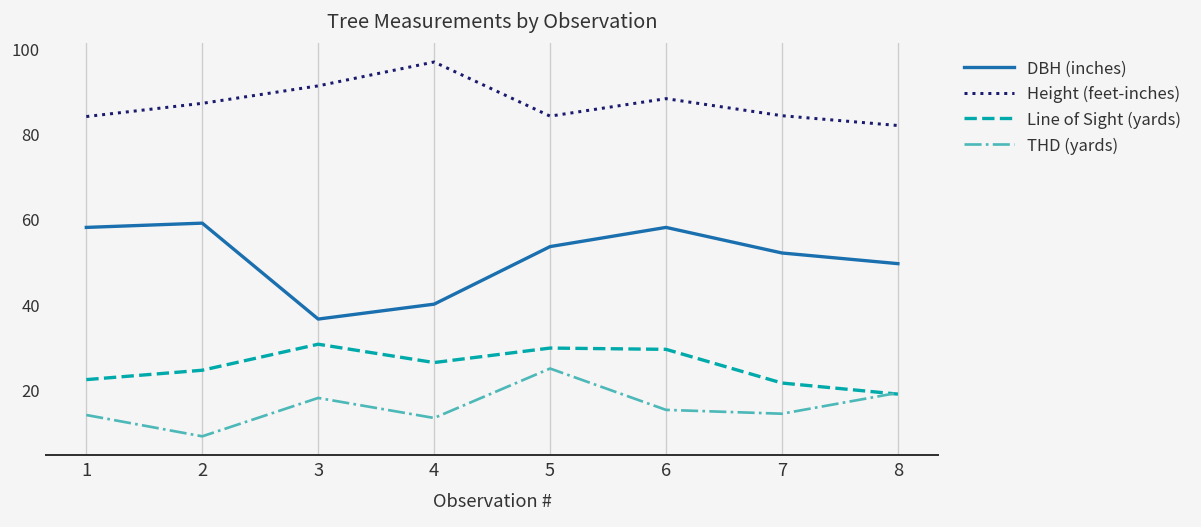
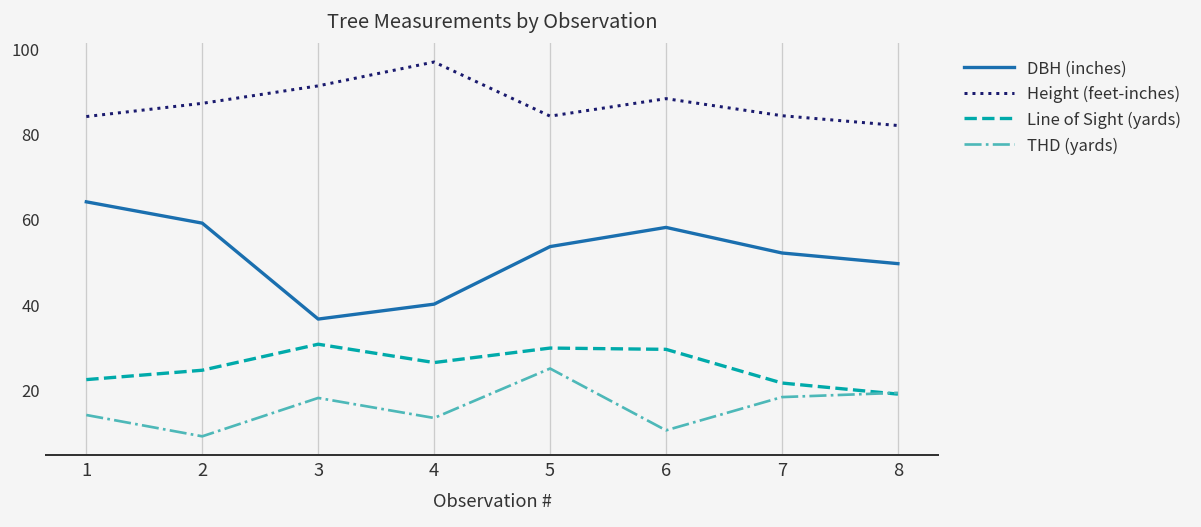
DBH (inches), 1: 58 -> 64
THD (yards), 6: 15 -> 10
THD (yards), 7: 14 -> 18
